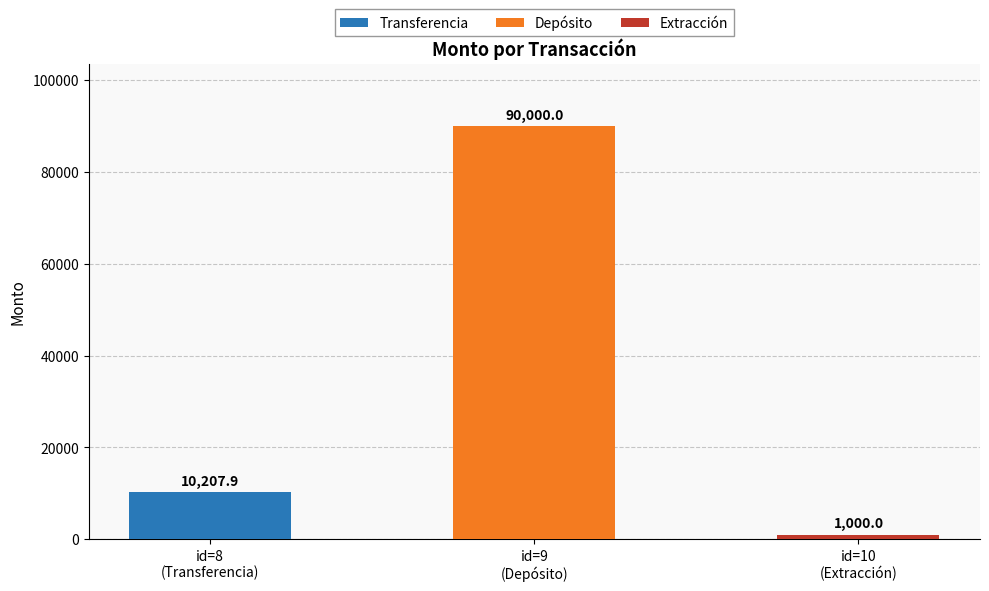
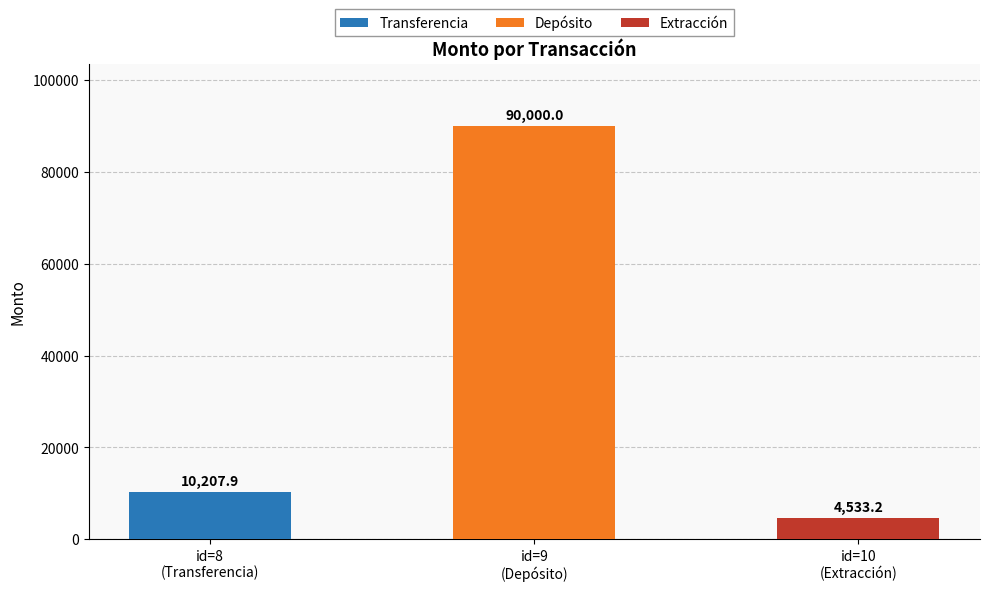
id=10 (Extracción): 1,000.0 -> 4,533.2
